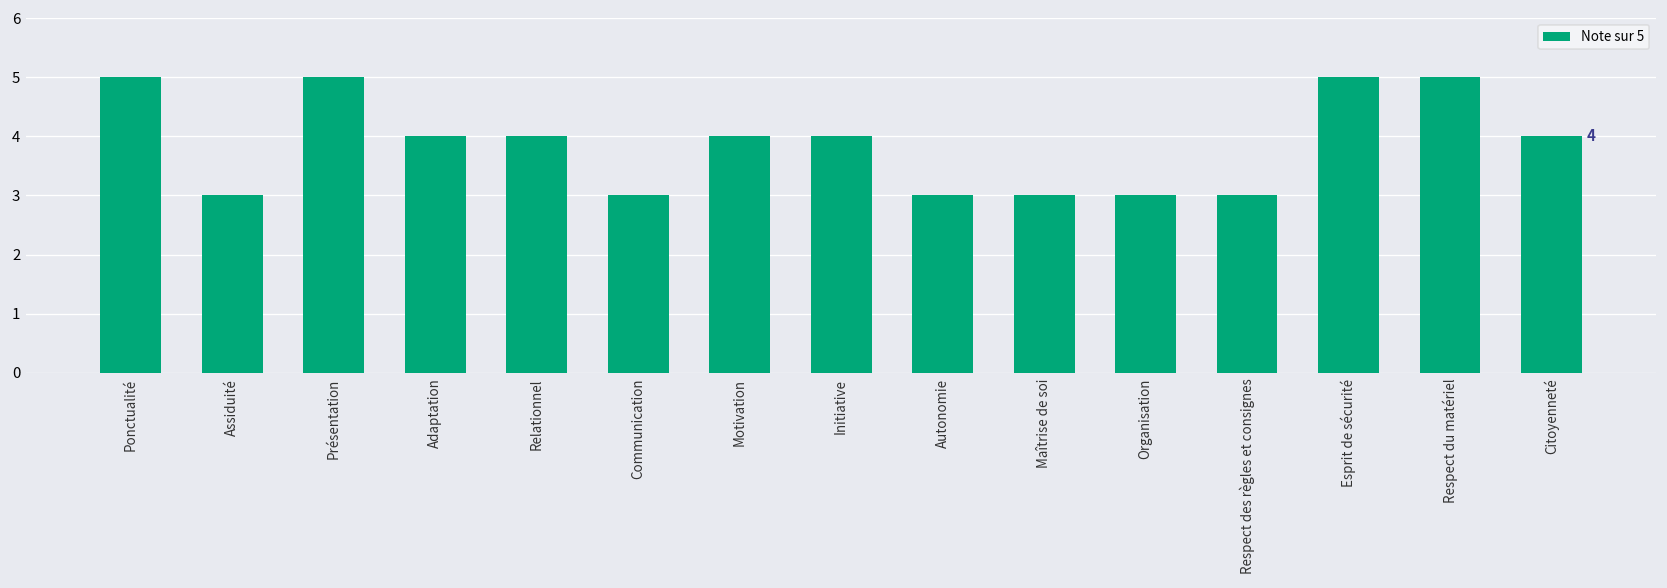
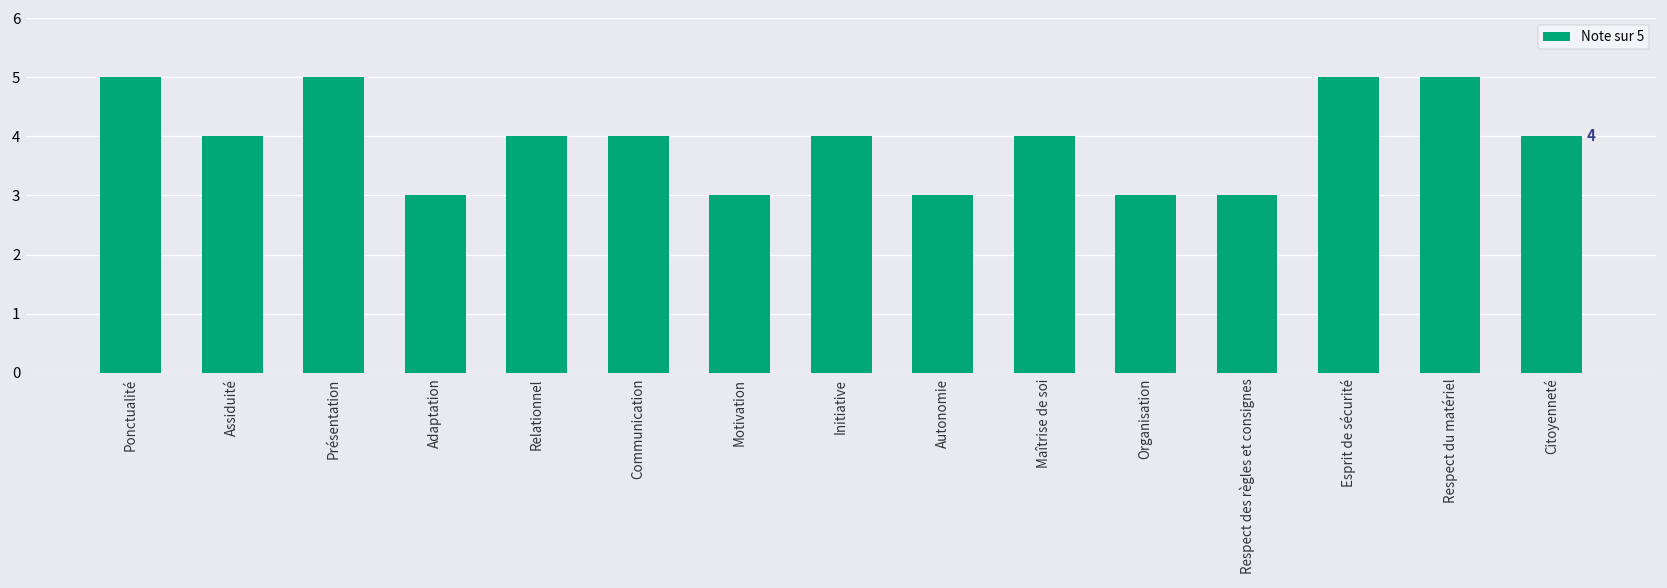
Assiduité: 3 -> 4
Adaptation: 4 -> 3
Communication: 3 -> 4
Motivation: 4 -> 3
Maîtrise de soi: 3 -> 4
